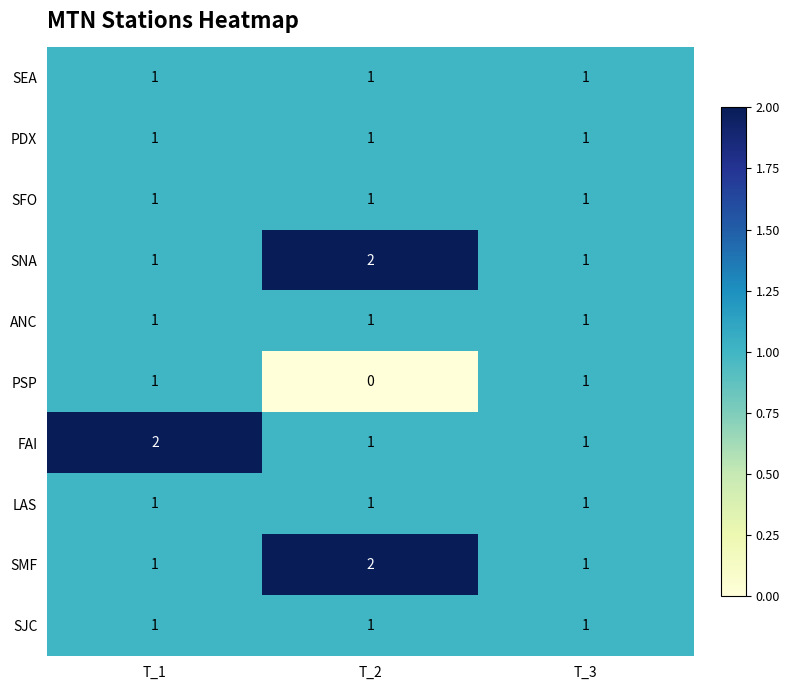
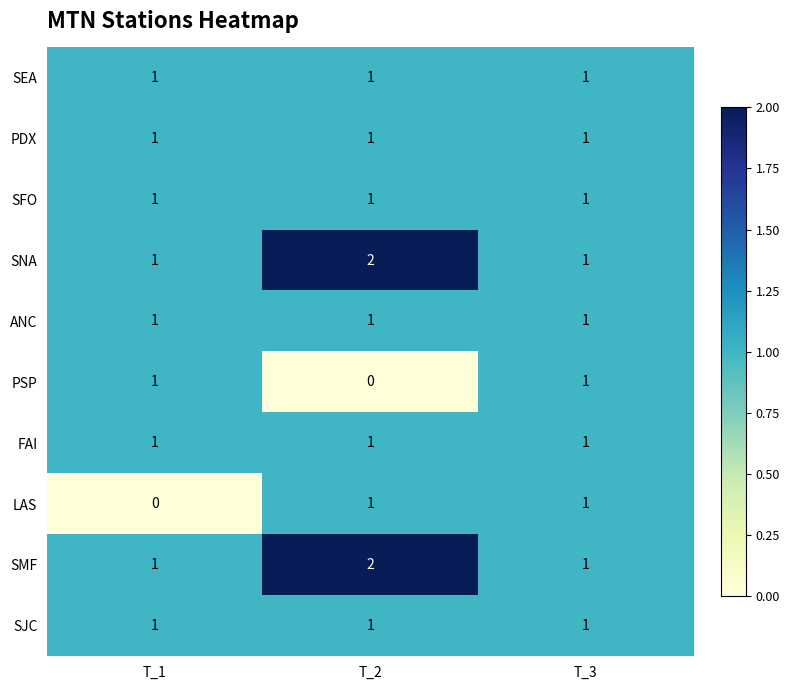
FAI, T_1: 2 -> 1
LAS, T_1: 1 -> 0
